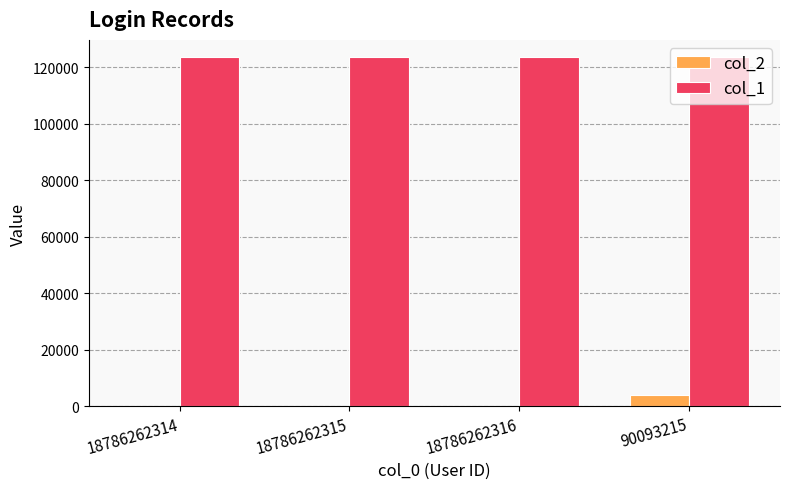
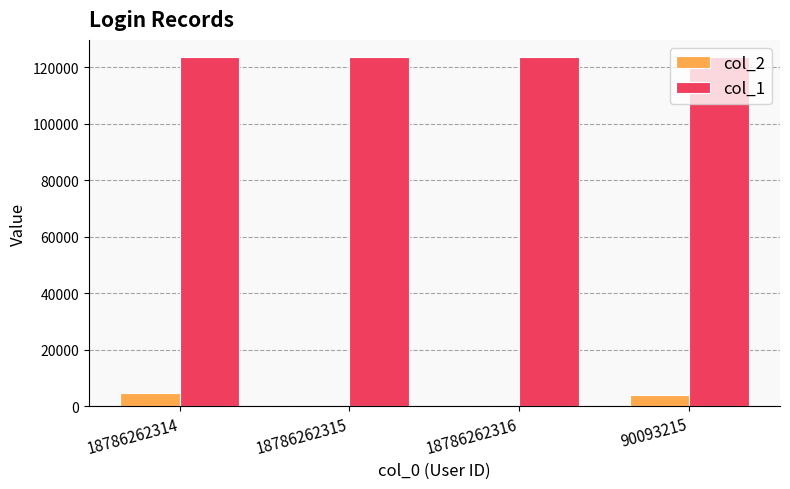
col_2, 18786262314: 0 -> 5000
